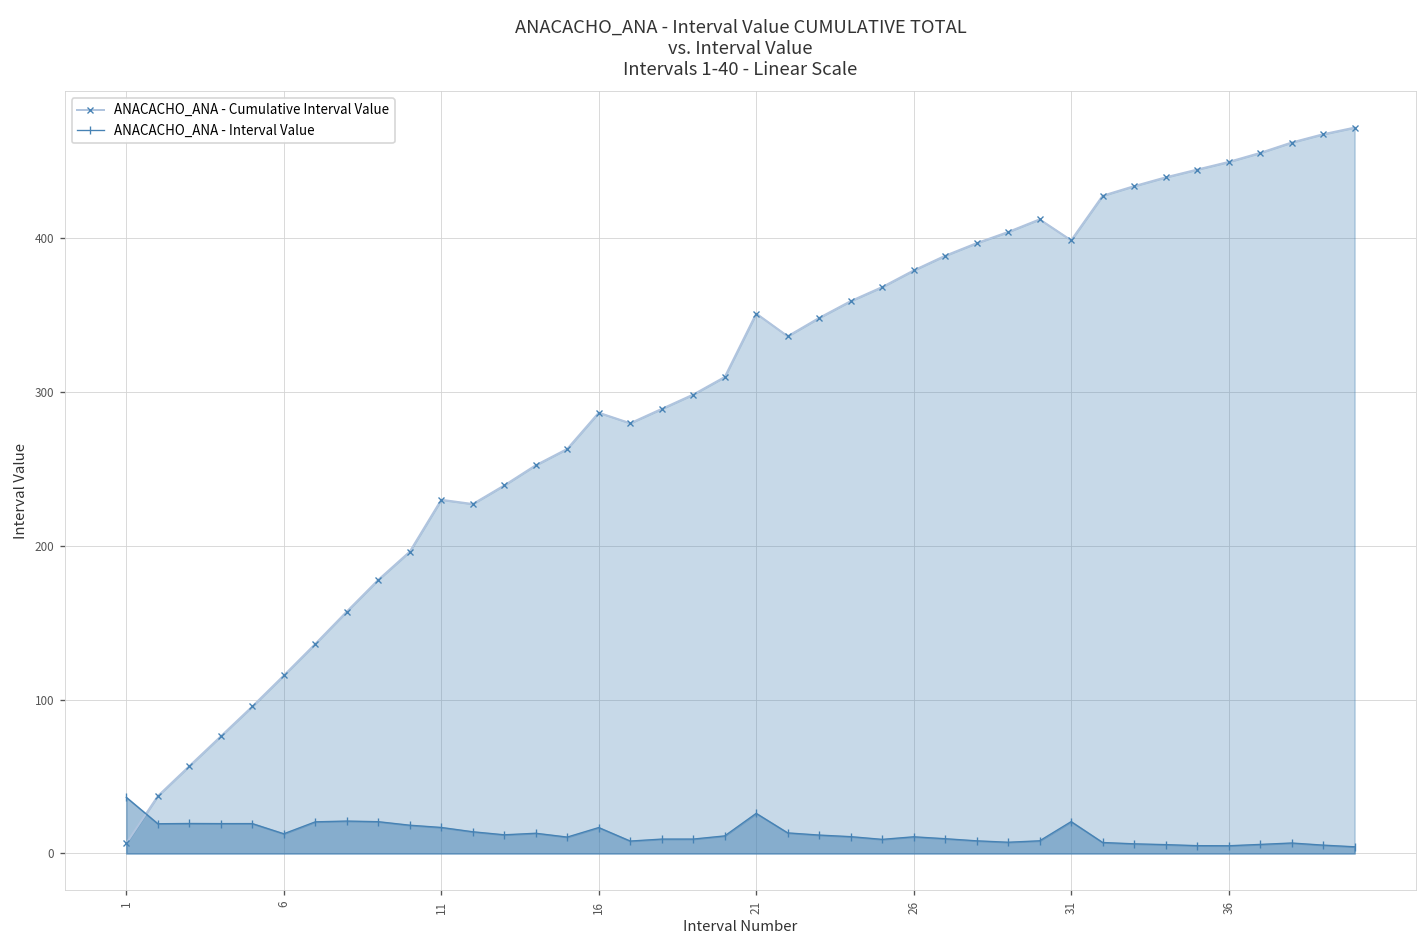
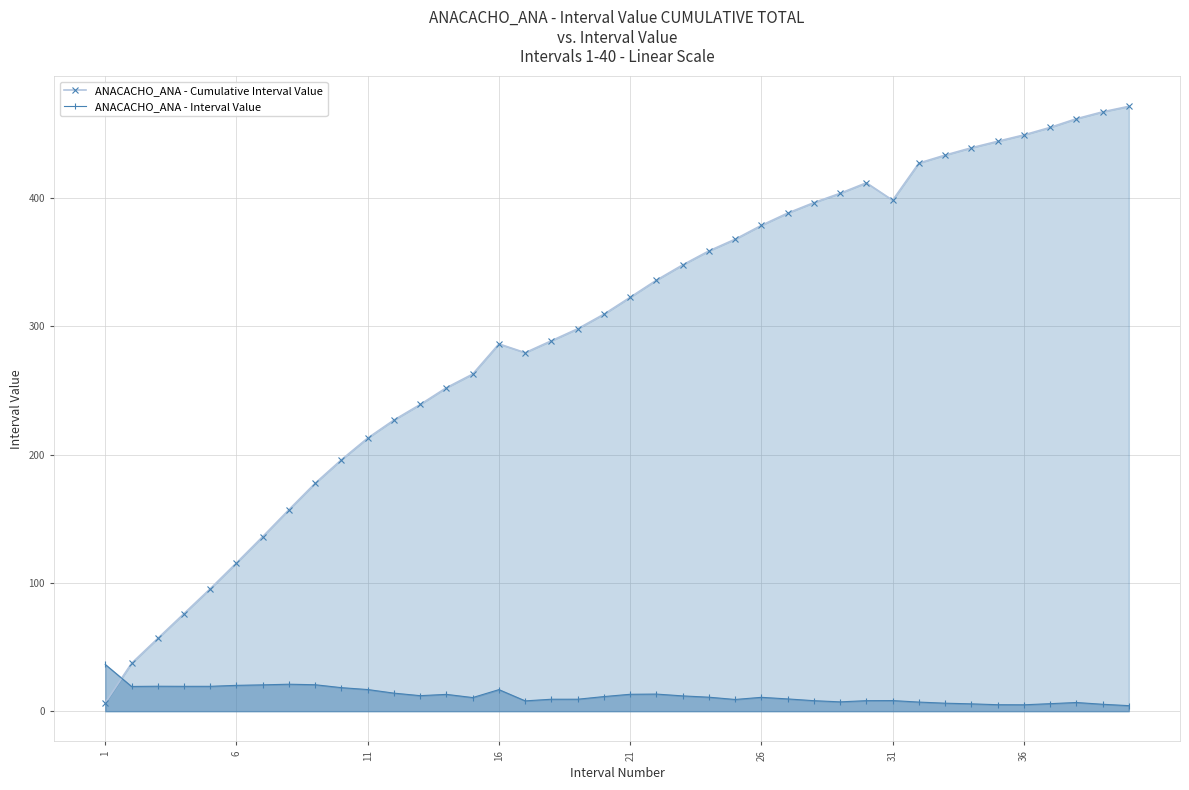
ANACACHO_ANA - Interval Value, 6: 13 -> 20
ANACACHO_ANA - Cumulative Interval Value, 11: 230 -> 213
ANACACHO_ANA - Cumulative Interval Value, 21: 351 -> 323
ANACACHO_ANA - Interval Value, 21: 26 -> 13
ANACACHO_ANA - Interval Value, 31: 21 -> 8
